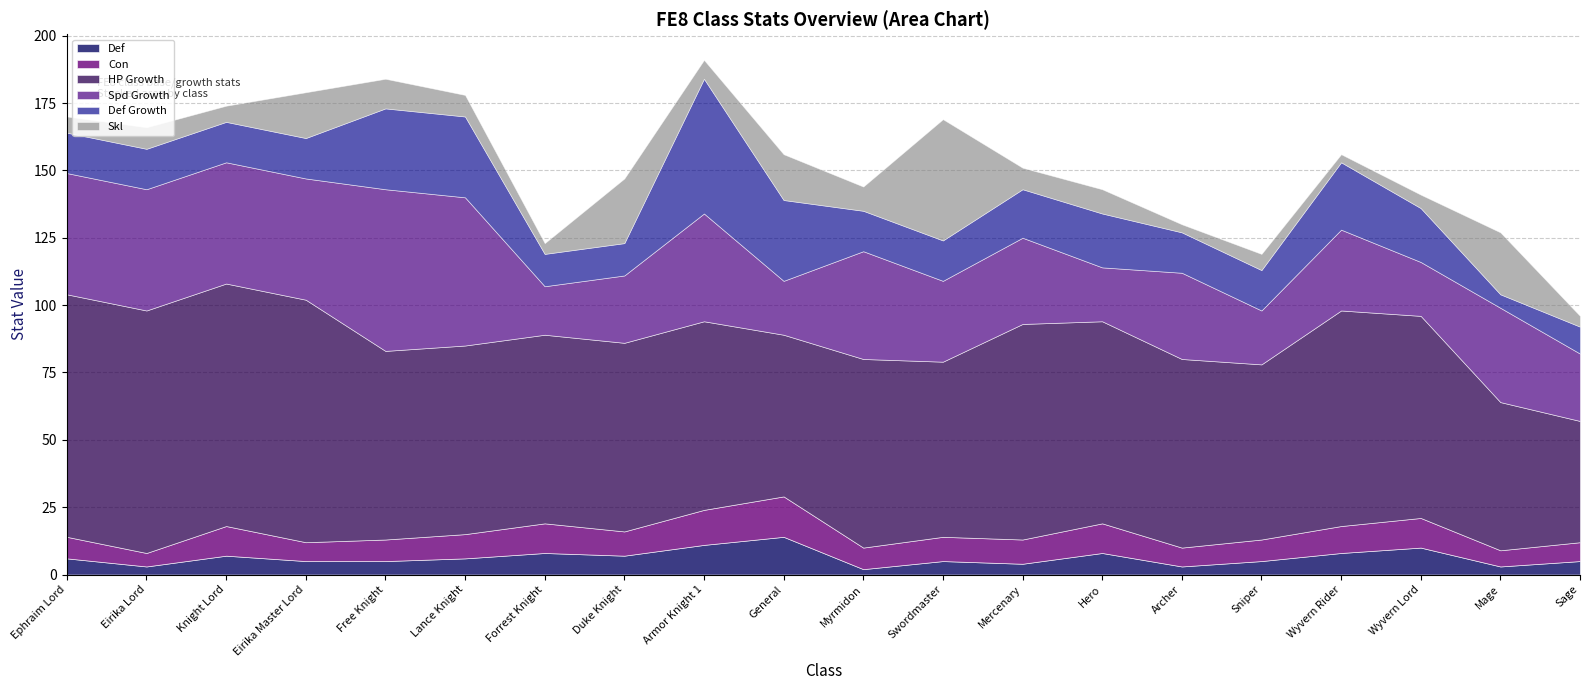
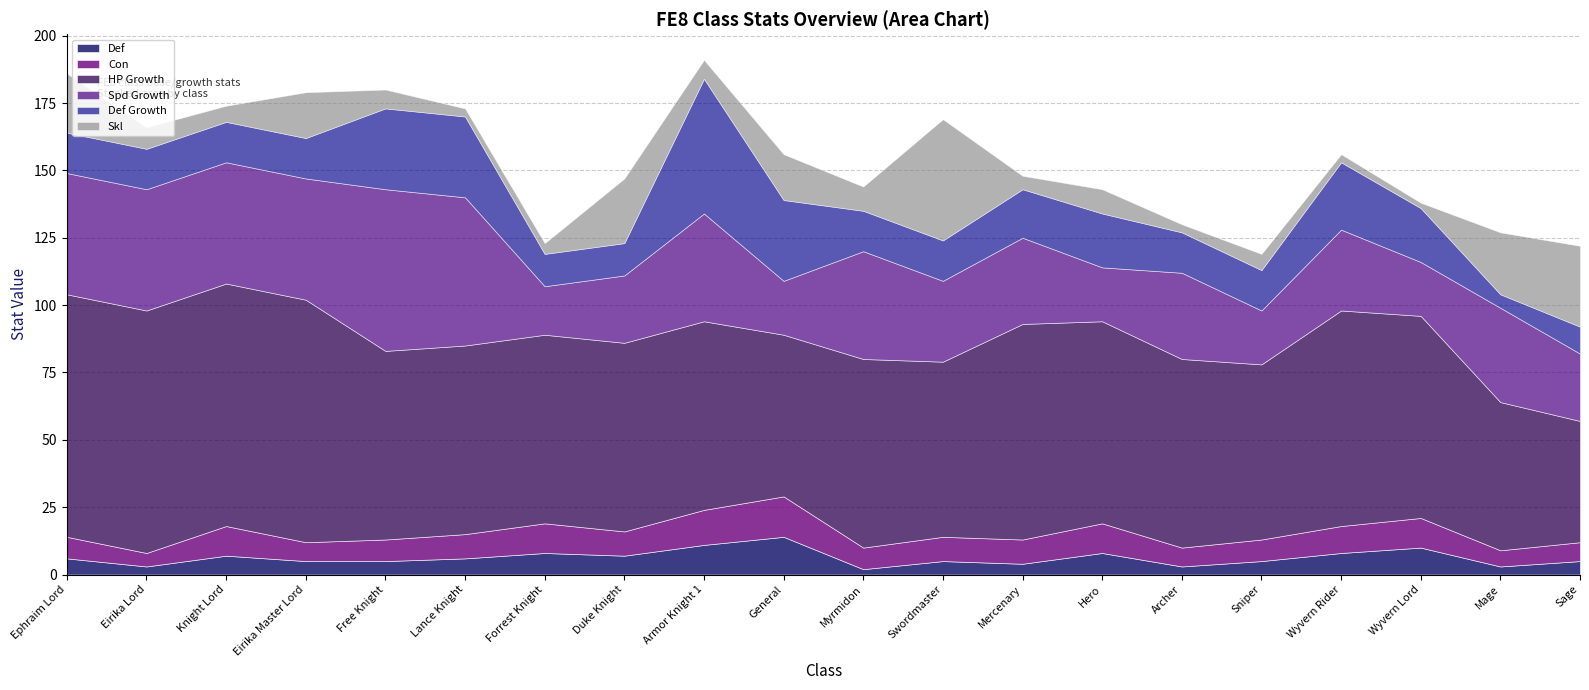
Skl, Ephraim Lord: 6 -> 22
Skl, Free Knight: 11 -> 7
Skl, Lance Knight: 8 -> 3
Skl, Mercenary: 8 -> 5
Skl, Wyvern Lord: 5 -> 2
Skl, Sage: 4 -> 30
